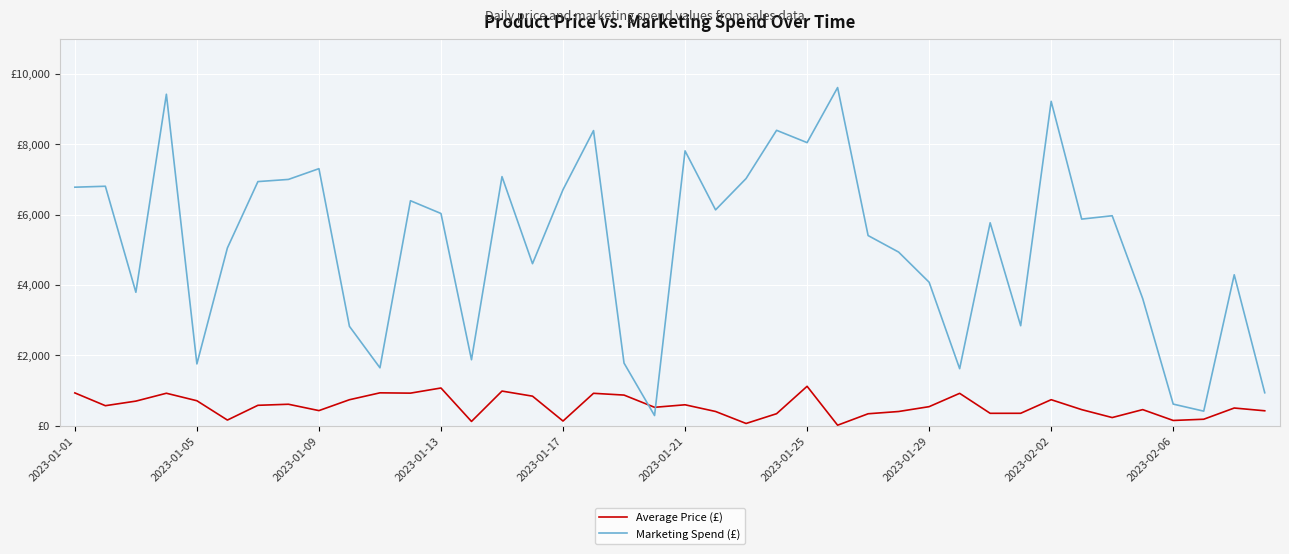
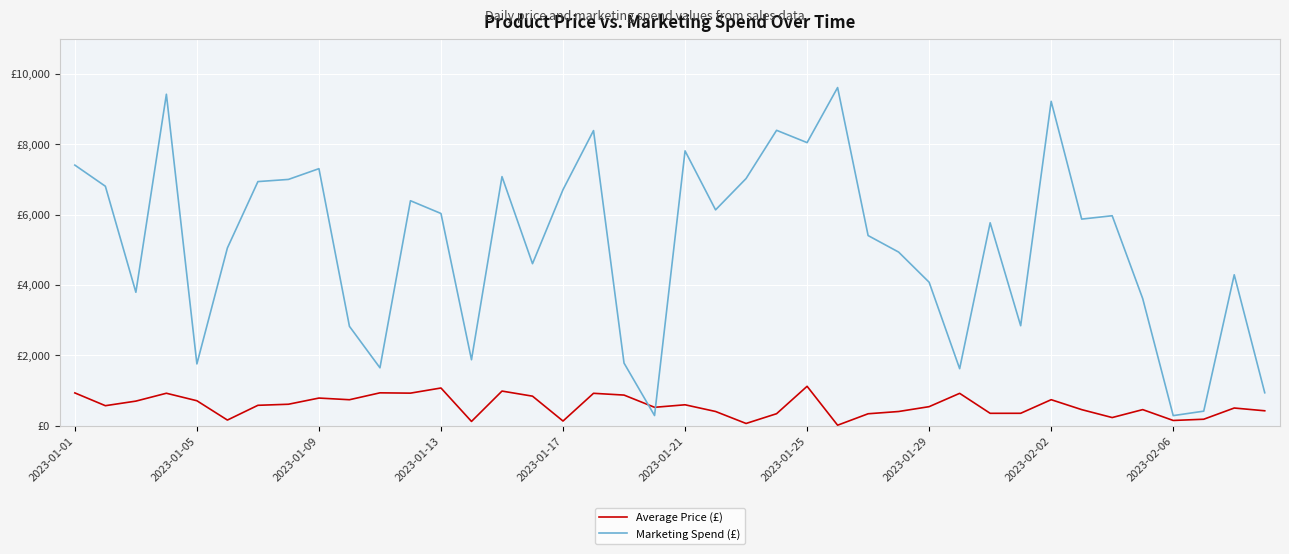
Marketing Spend (£), 2023-01-01: £6,800 -> £7,400
Average Price (£), 2023-01-09: £400 -> £800
Marketing Spend (£), 2023-02-06: £600 -> £300
